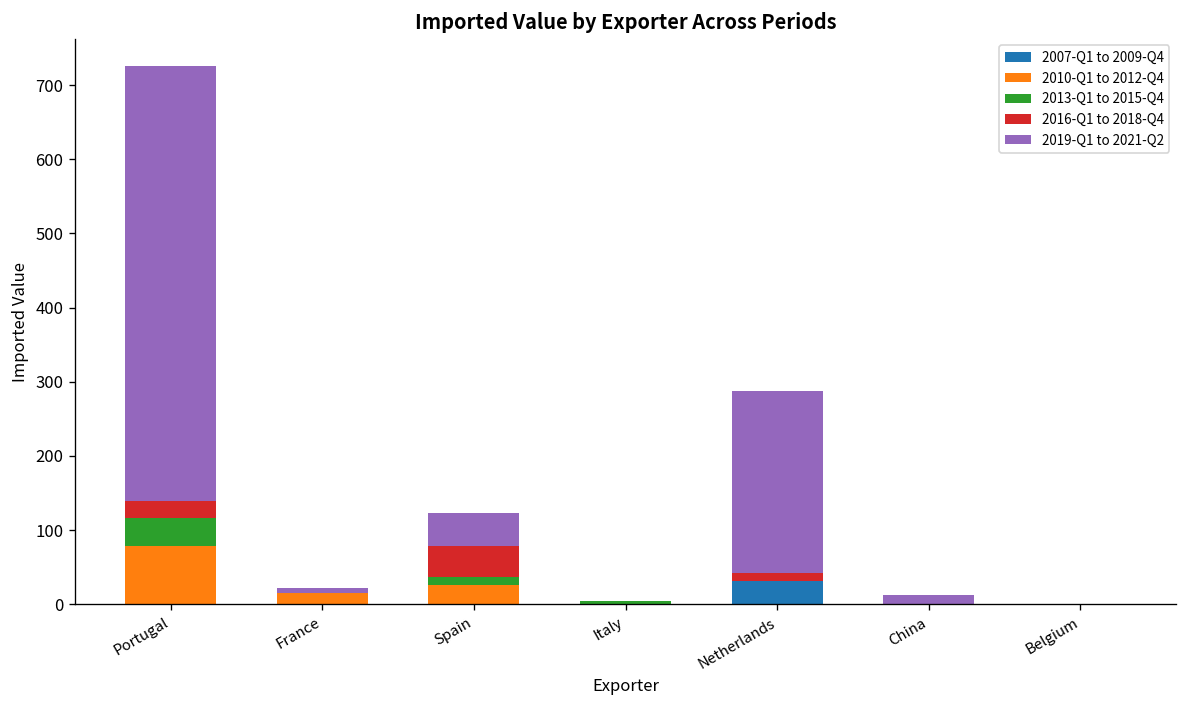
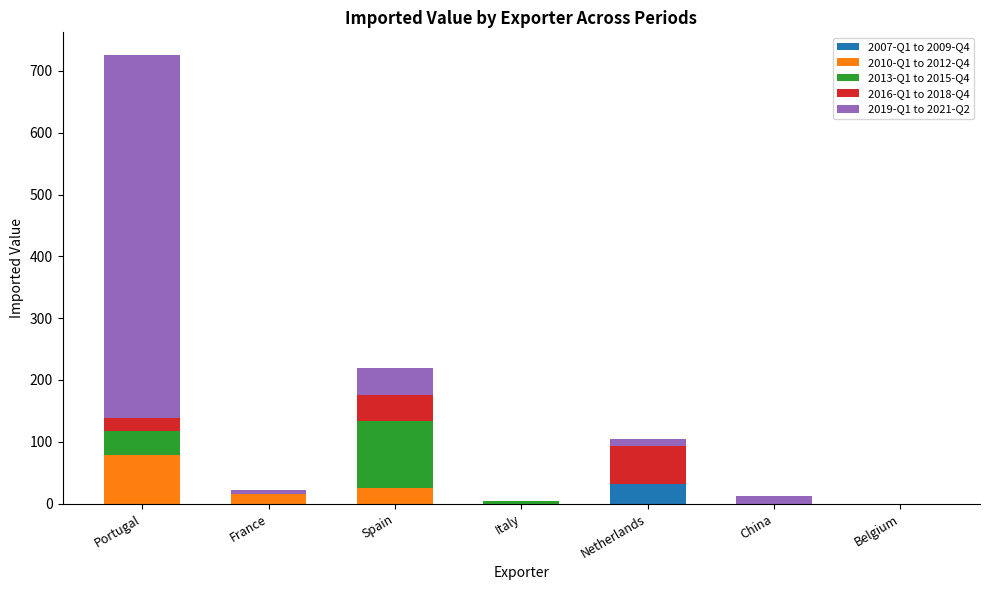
2013-Q1 to 2015-Q4, Spain: 10 -> 110
2016-Q1 to 2018-Q4, Netherlands: 10 -> 60
2019-Q1 to 2021-Q2, Netherlands: 250 -> 10
